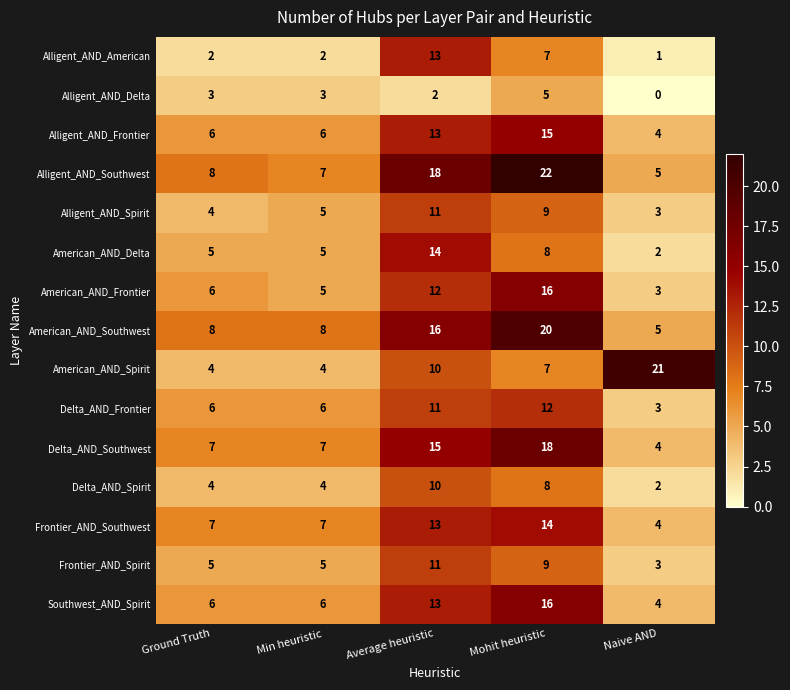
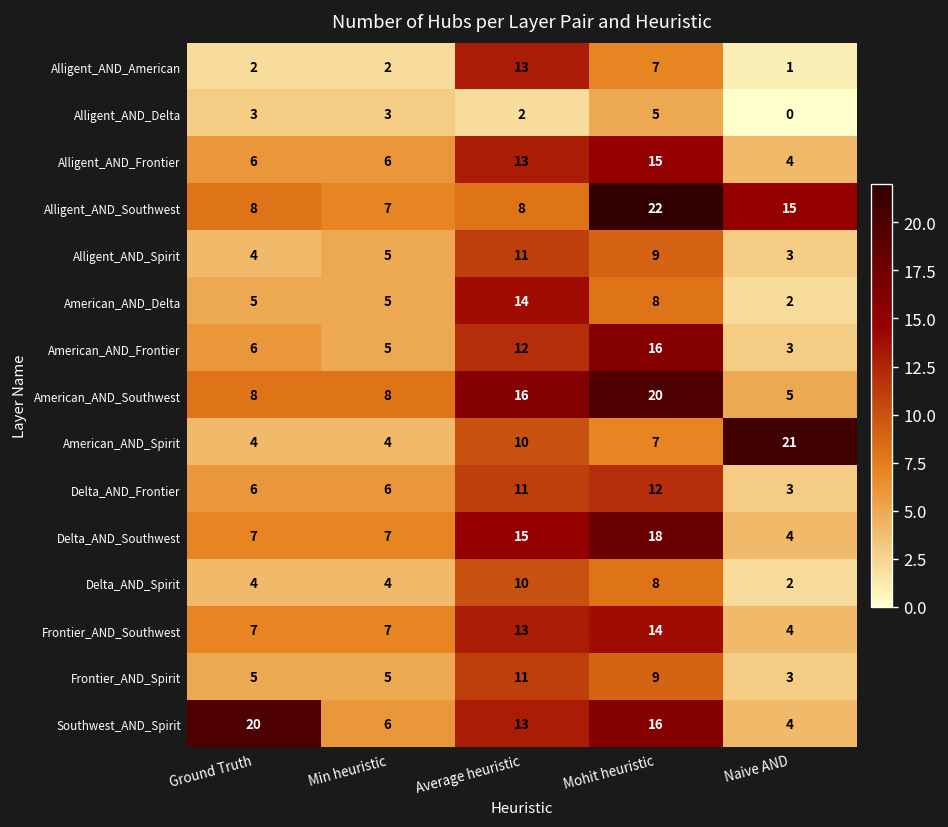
Alligent_AND_Southwest, Average heuristic: 18 -> 8
Alligent_AND_Southwest, Naive AND: 5 -> 15
Southwest_AND_Spirit, Ground Truth: 6 -> 20
